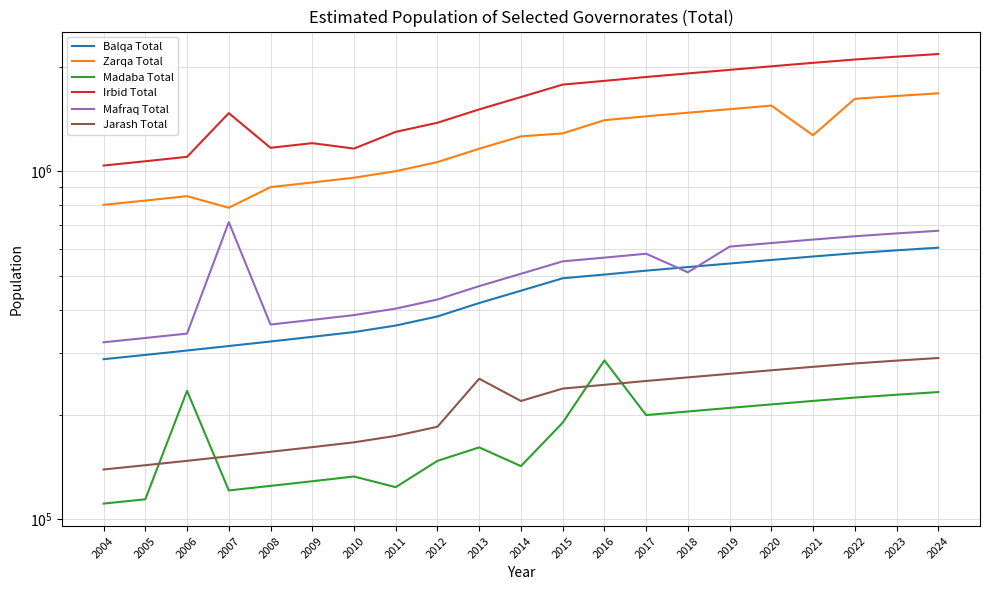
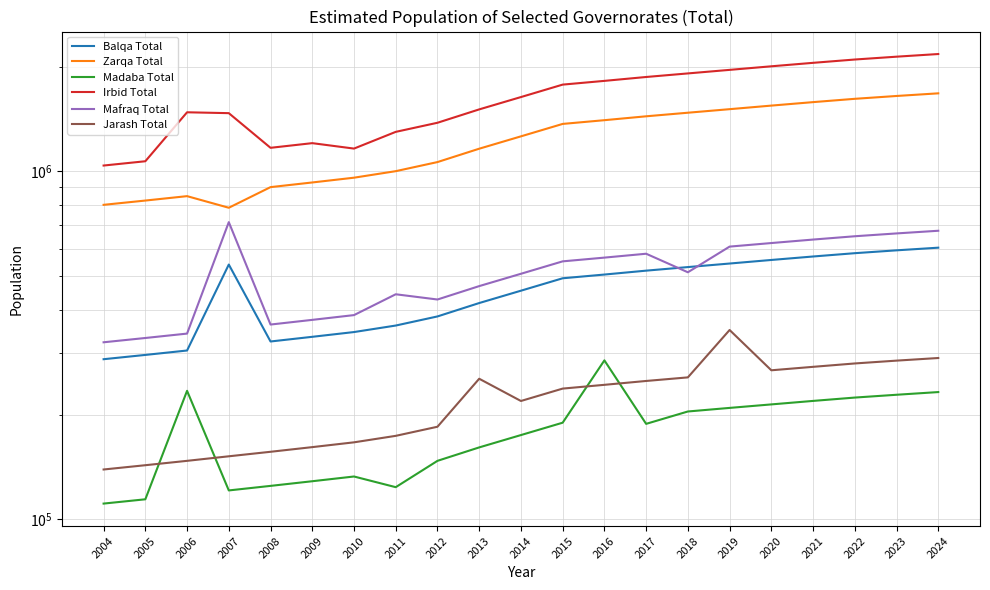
Irbid Total, 2006: 1100000 -> 1480000
Balqa Total, 2007: 320000 -> 540000
Mafraq Total, 2011: 400000 -> 440000
Madaba Total, 2014: 142000 -> 170000
Zarqa Total, 2015: 1290000 -> 1370000
Madaba Total, 2017: 200000 -> 190000
Jarash Total, 2019: 260000 -> 350000
Zarqa Total, 2021: 1270000 -> 1600000
